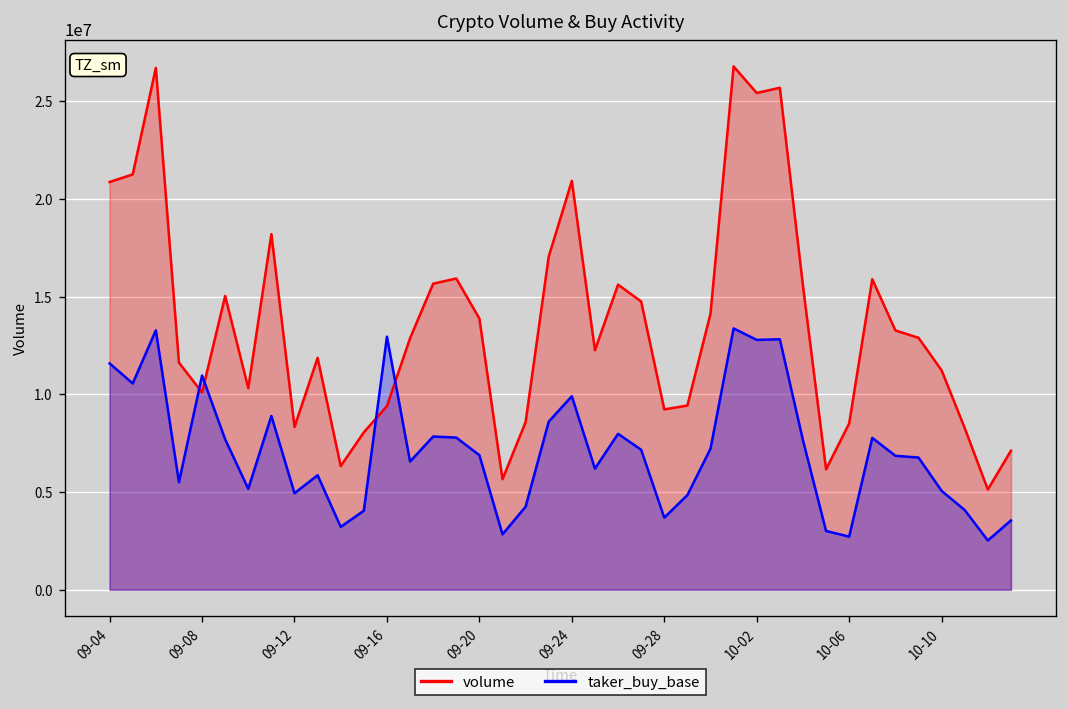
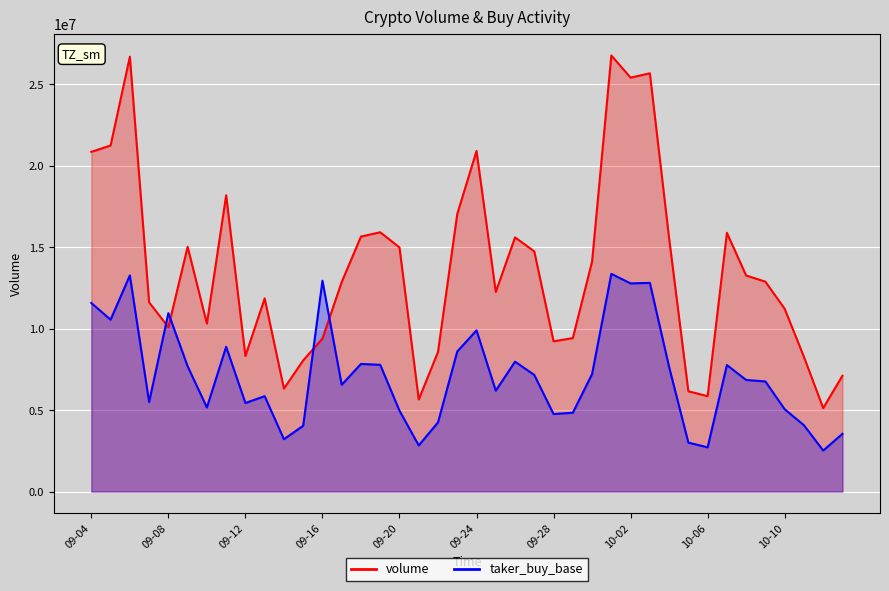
taker_buy_base, 09-12: 4900000 -> 5400000
volume, 09-20: 13900000 -> 15000000
taker_buy_base, 09-20: 6900000 -> 5000000
taker_buy_base, 09-28: 3700000 -> 4800000
volume, 10-06: 8500000 -> 5900000
